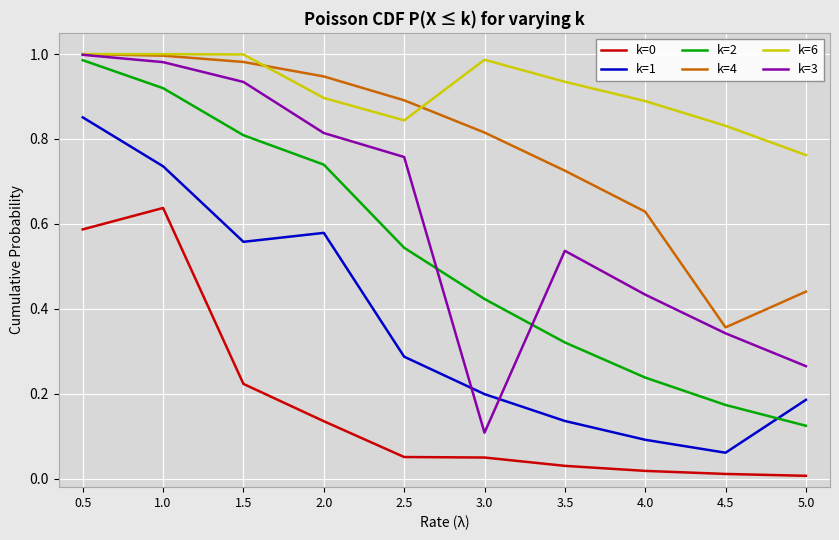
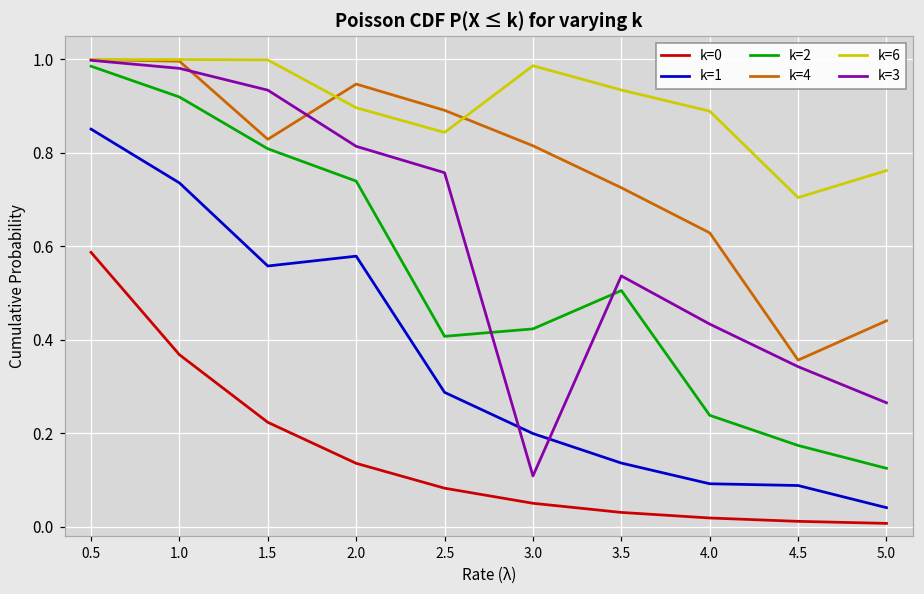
k=0, 1.0: 0.64 -> 0.37
k=4, 1.5: 0.98 -> 0.83
k=0, 2.5: 0.05 -> 0.08
k=2, 2.5: 0.54 -> 0.41
k=2, 3.5: 0.32 -> 0.51
k=1, 4.5: 0.06 -> 0.09
k=6, 4.5: 0.83 -> 0.70
k=1, 5.0: 0.19 -> 0.04
